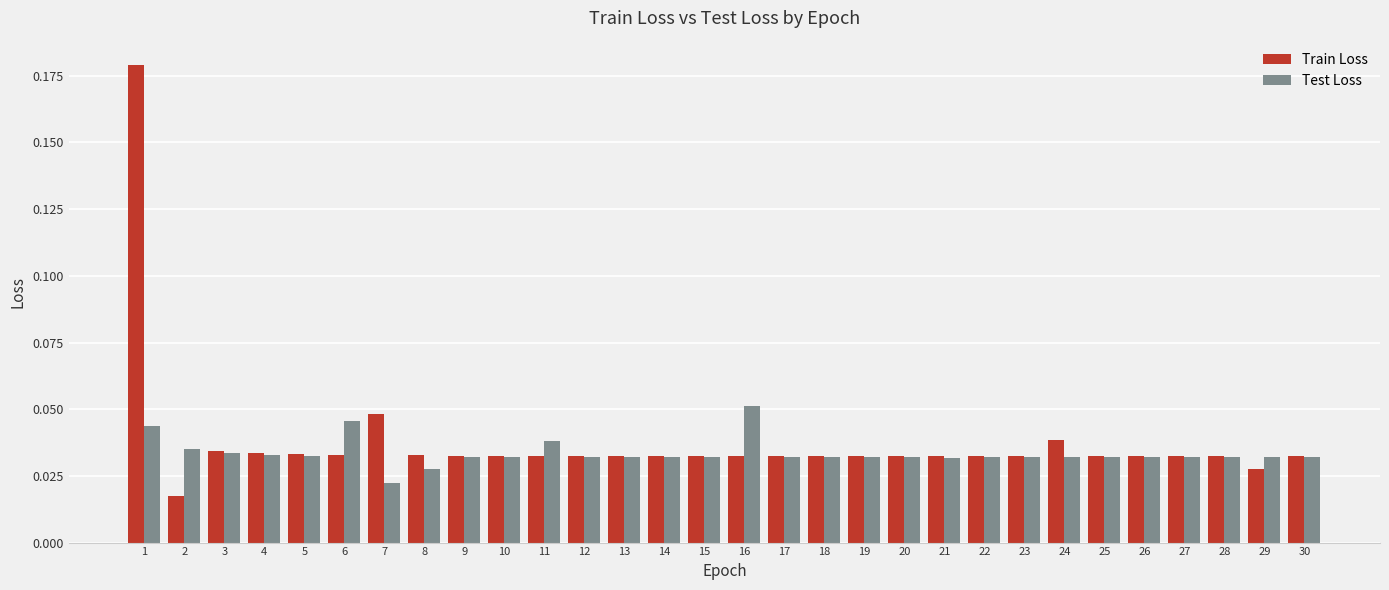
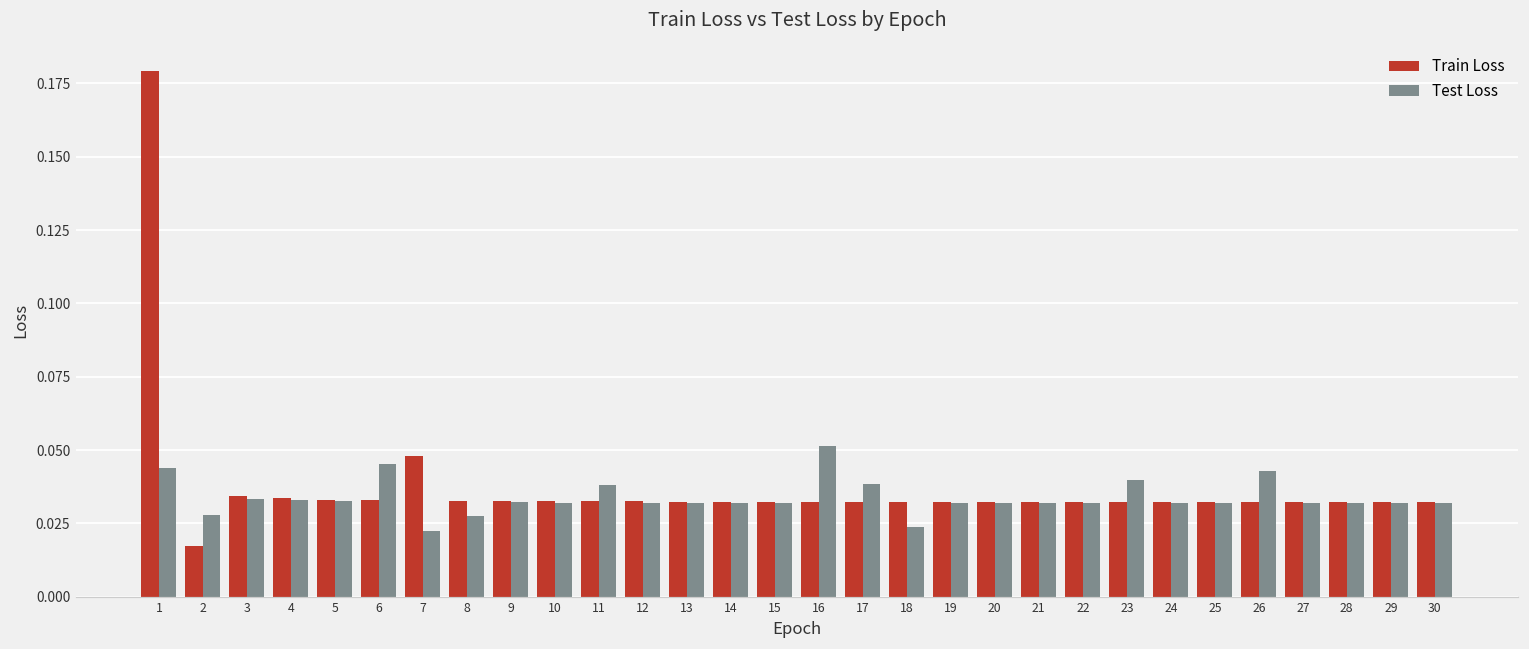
Test Loss, 2: 0.035 -> 0.028
Test Loss, 17: 0.032 -> 0.039
Test Loss, 18: 0.032 -> 0.024
Test Loss, 23: 0.032 -> 0.040
Train Loss, 24: 0.038 -> 0.032
Test Loss, 26: 0.032 -> 0.043
Train Loss, 29: 0.028 -> 0.032
